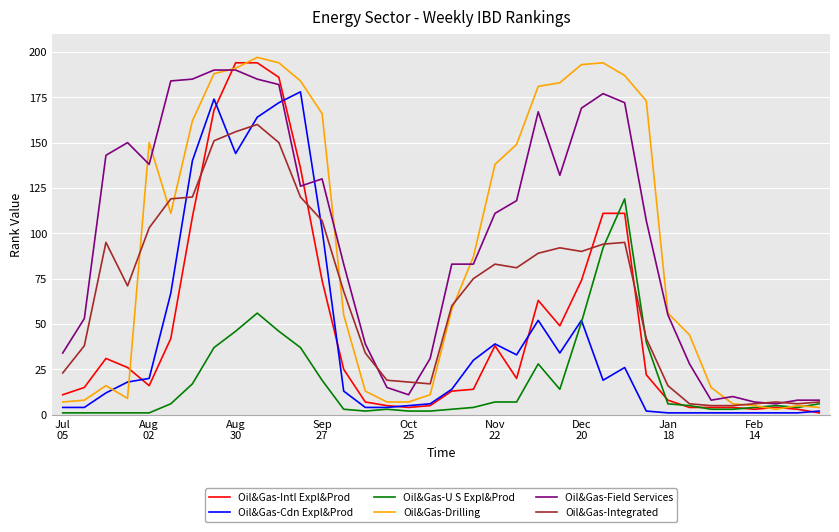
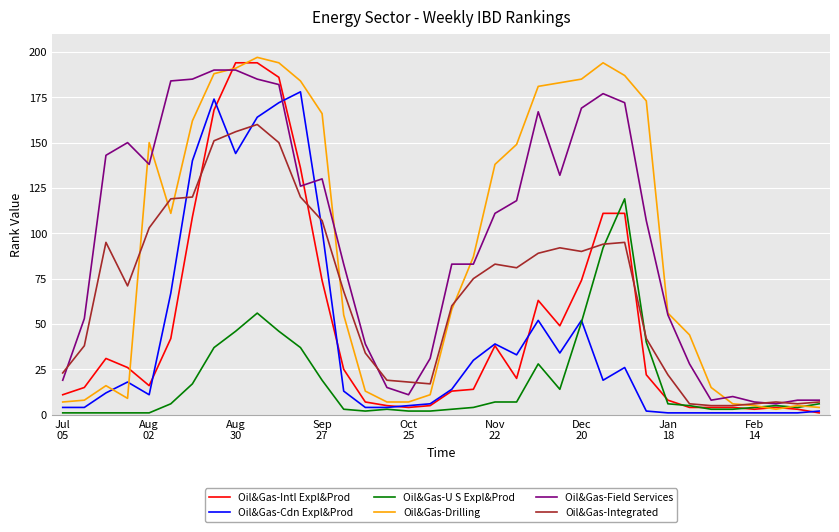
Oil&Gas-Field Services, Jul 05: 34 -> 19
Oil&Gas-Cdn Expl&Prod, Aug 02: 20 -> 11
Oil&Gas-Drilling, Dec 20: 193 -> 185
Oil&Gas-Integrated, Jan 18: 16 -> 22
